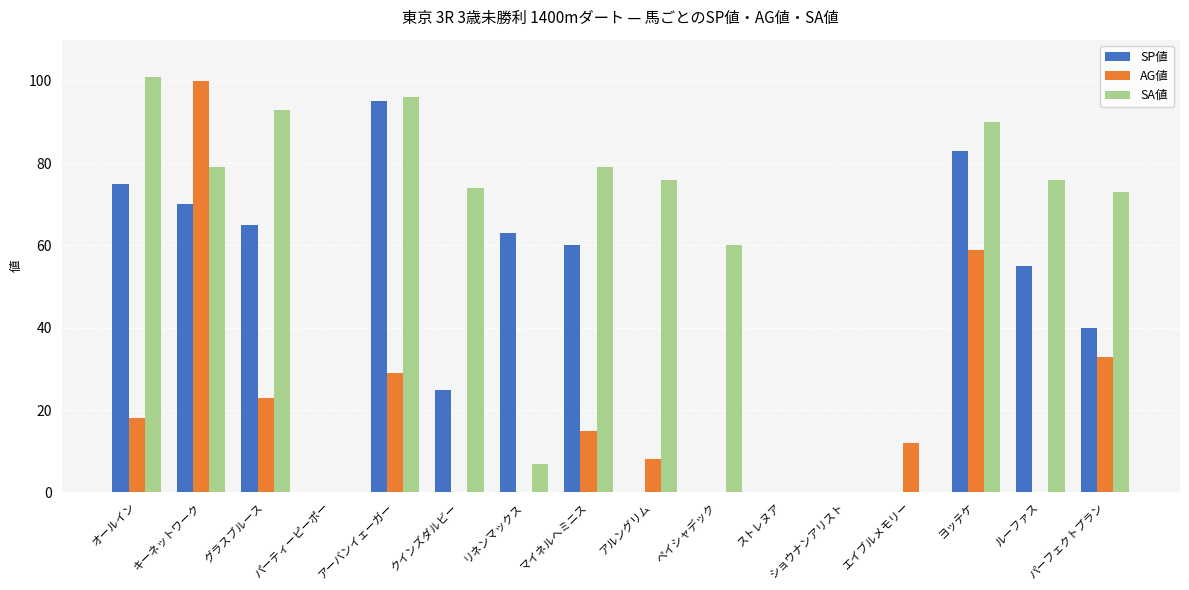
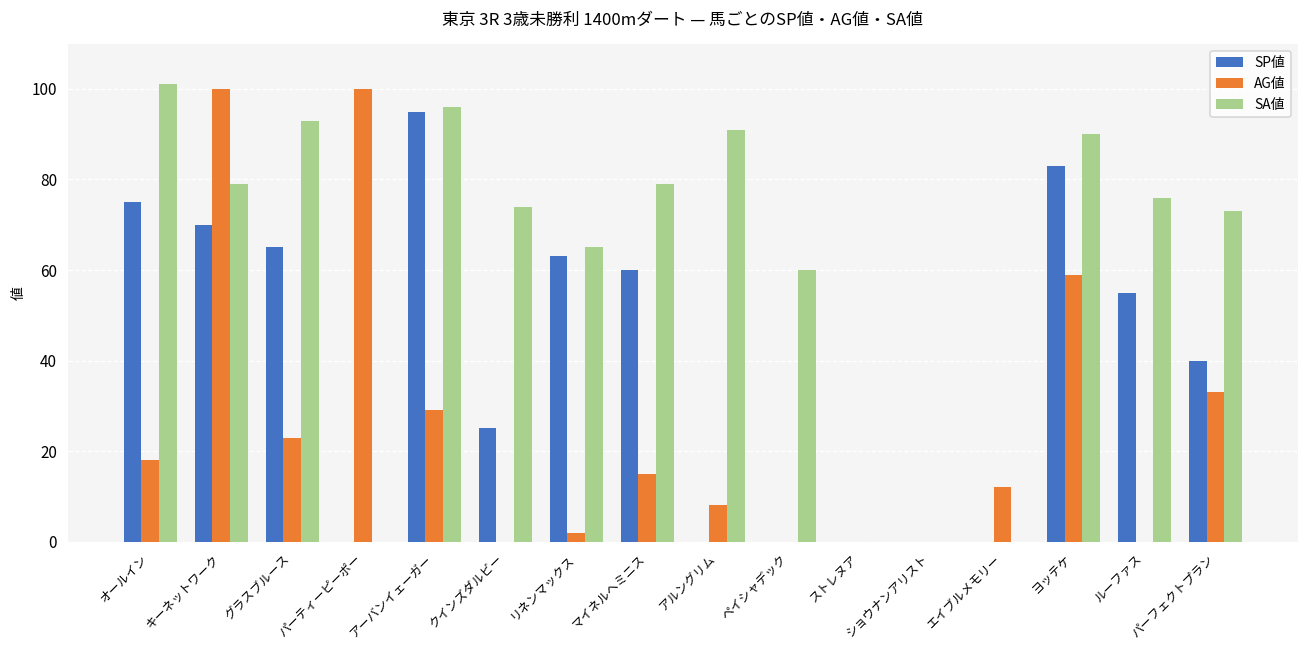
AG値, パーティーピーポー: 0 -> 100
AG値, リネンマックス: 0 -> 2
SA値, リネンマックス: 7 -> 65
SA値, アルングリム: 76 -> 91
